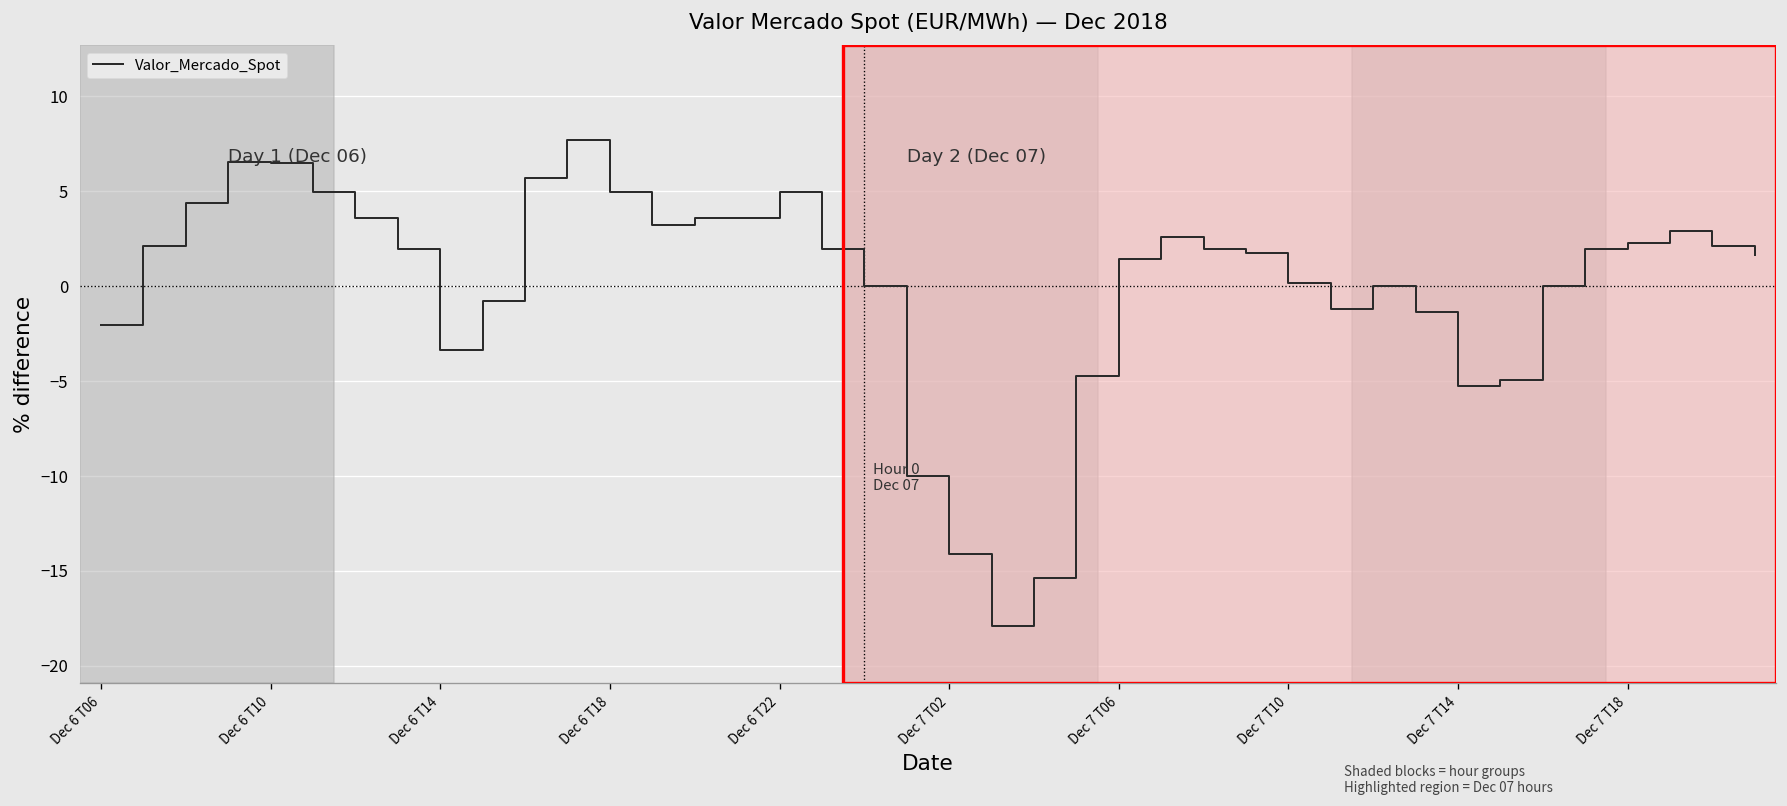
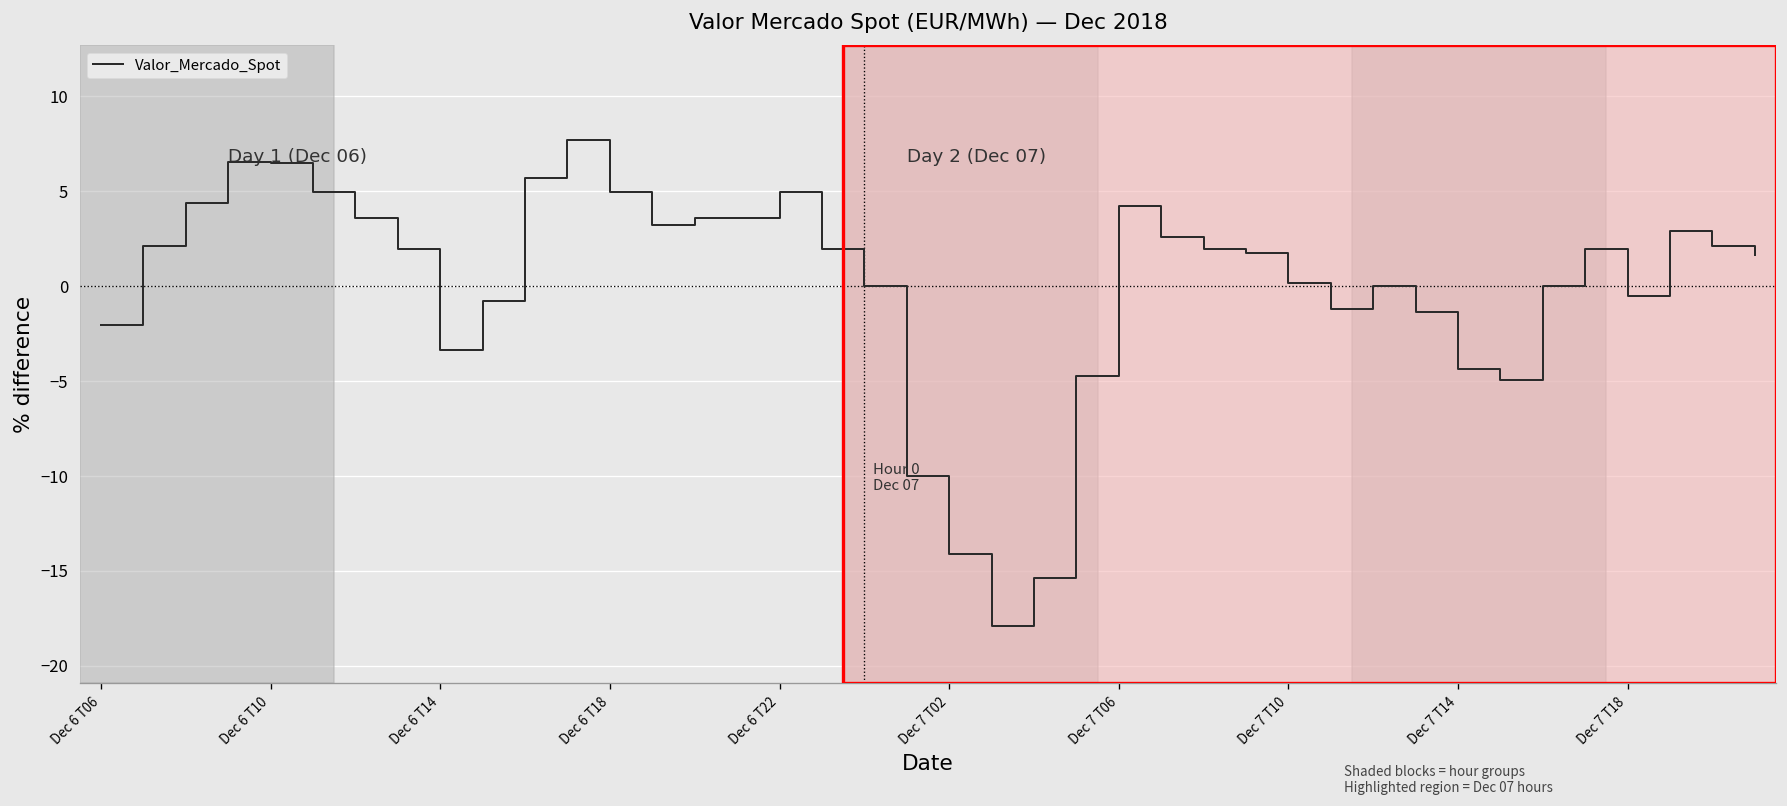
Dec 7 T06: 1.4 -> 4.2
Dec 7 T14: -5.3 -> -4.4
Dec 7 T18: 2.2 -> -0.5
